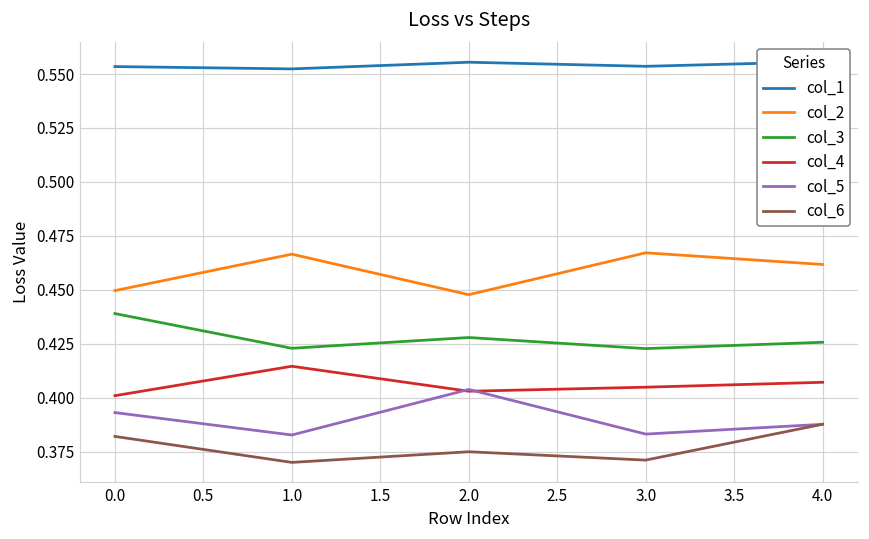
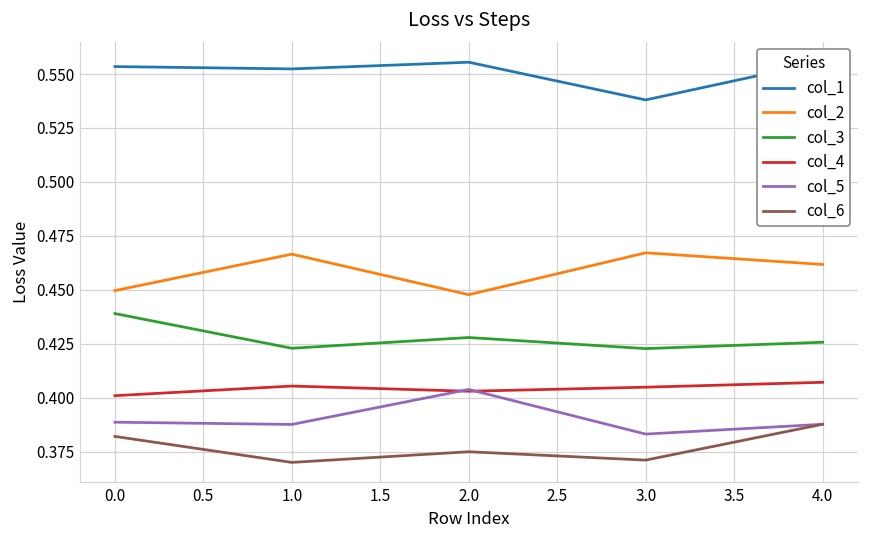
col_5, 0.0: 0.393 -> 0.389
col_4, 1.0: 0.415 -> 0.405
col_5, 1.0: 0.383 -> 0.388
col_1, 3.0: 0.554 -> 0.538
